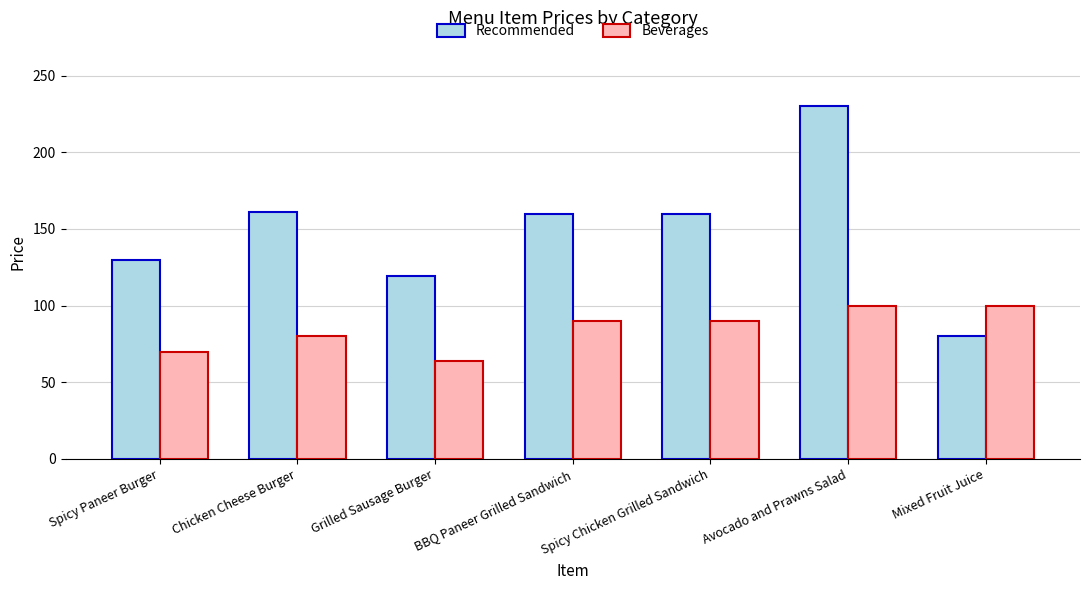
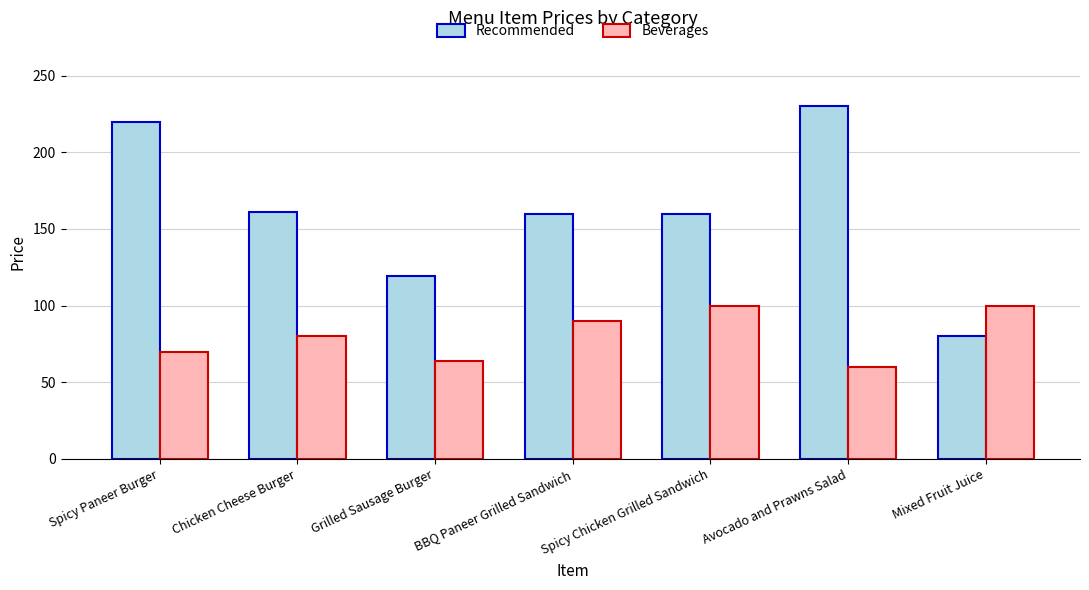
Recommended, Spicy Paneer Burger: 130 -> 220
Beverages, Spicy Chicken Grilled Sandwich: 90 -> 100
Beverages, Avocado and Prawns Salad: 100 -> 60
